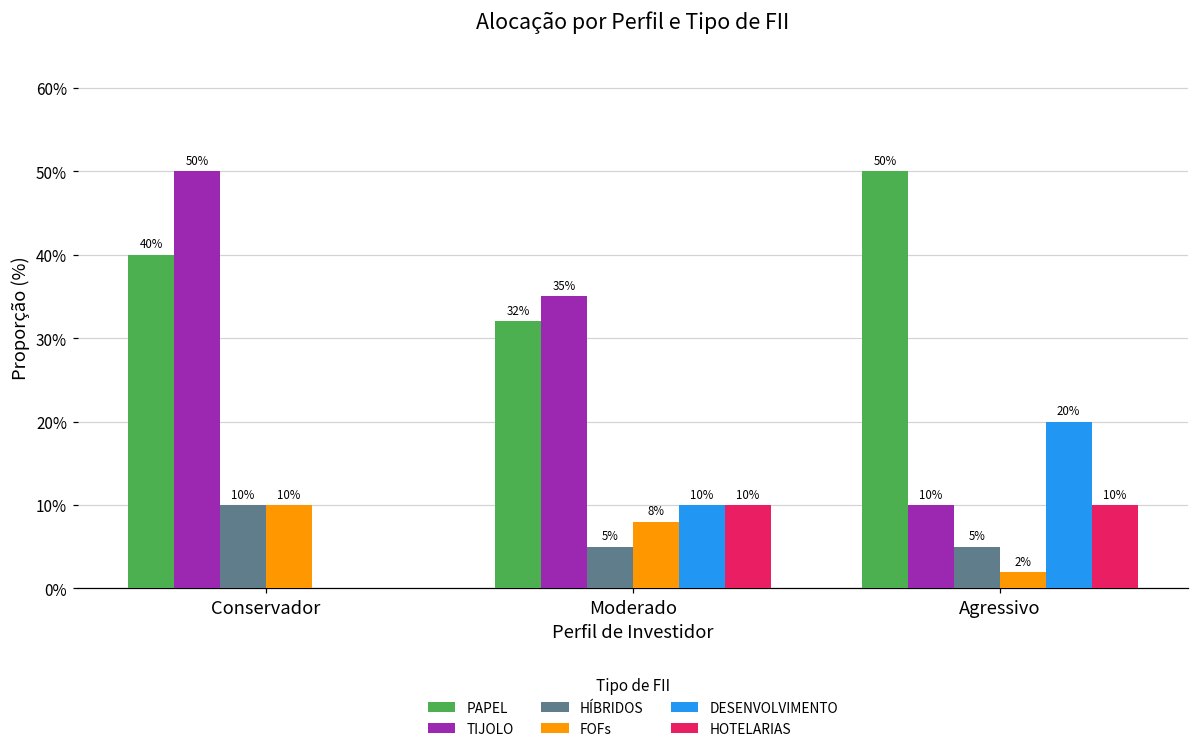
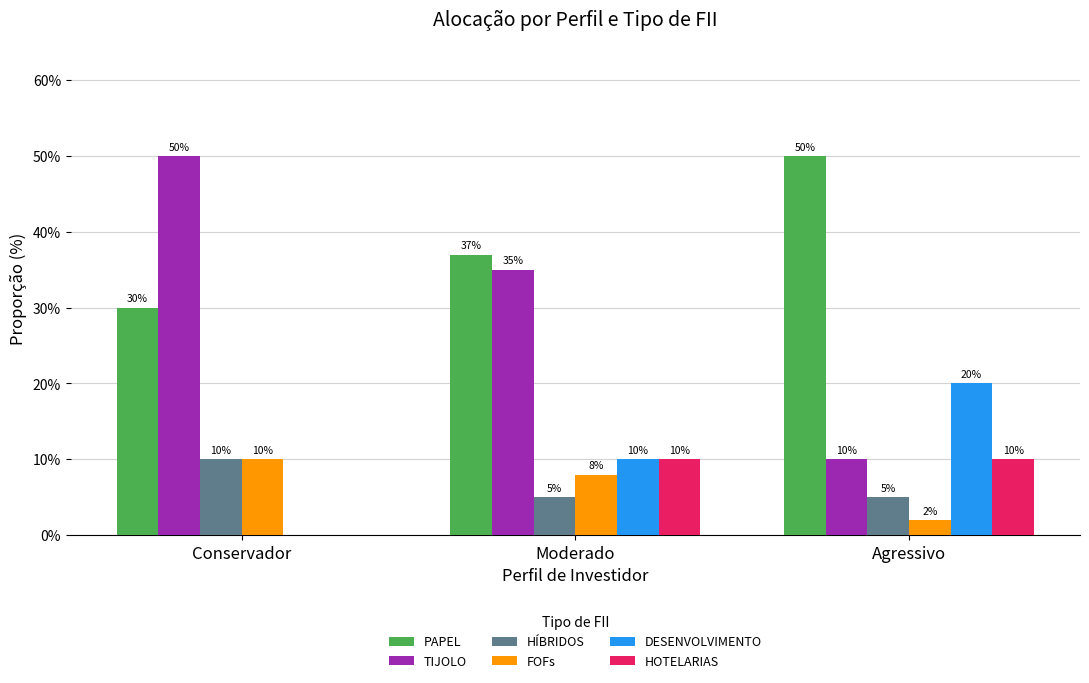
PAPEL, Conservador: 40% -> 30%
PAPEL, Moderado: 32% -> 37%
